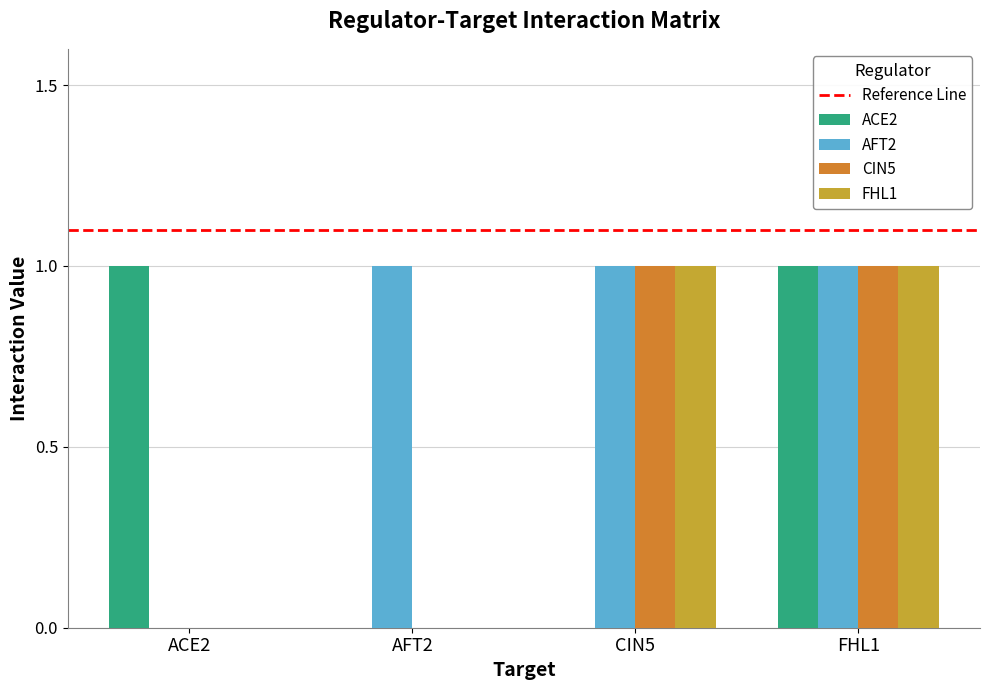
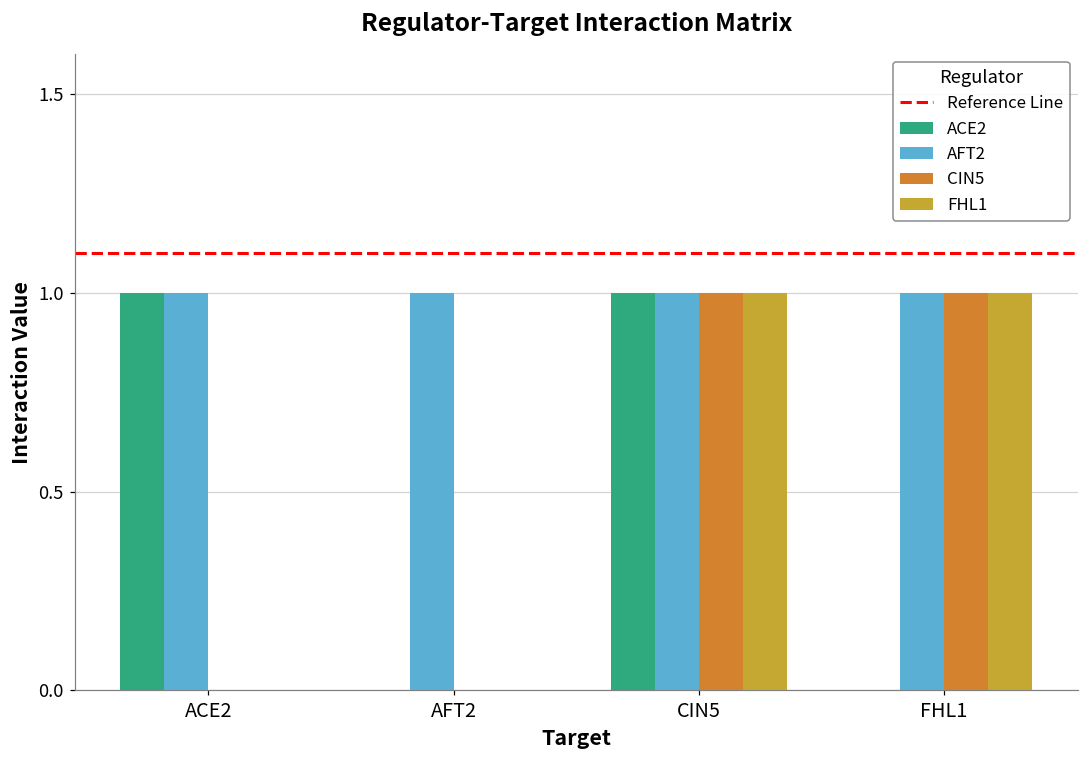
AFT2, ACE2: 0 -> 1
ACE2, CIN5: 0 -> 1
ACE2, FHL1: 1 -> 0
